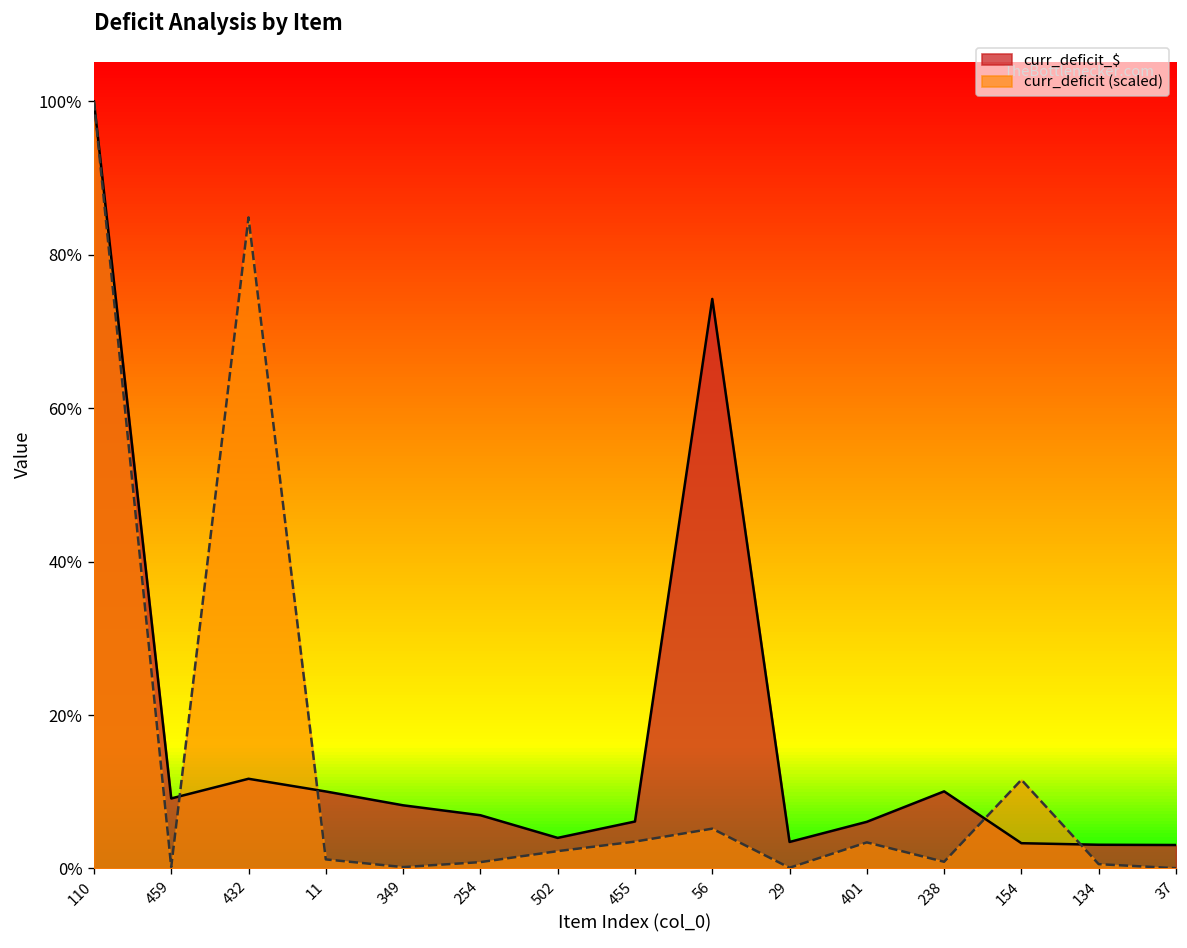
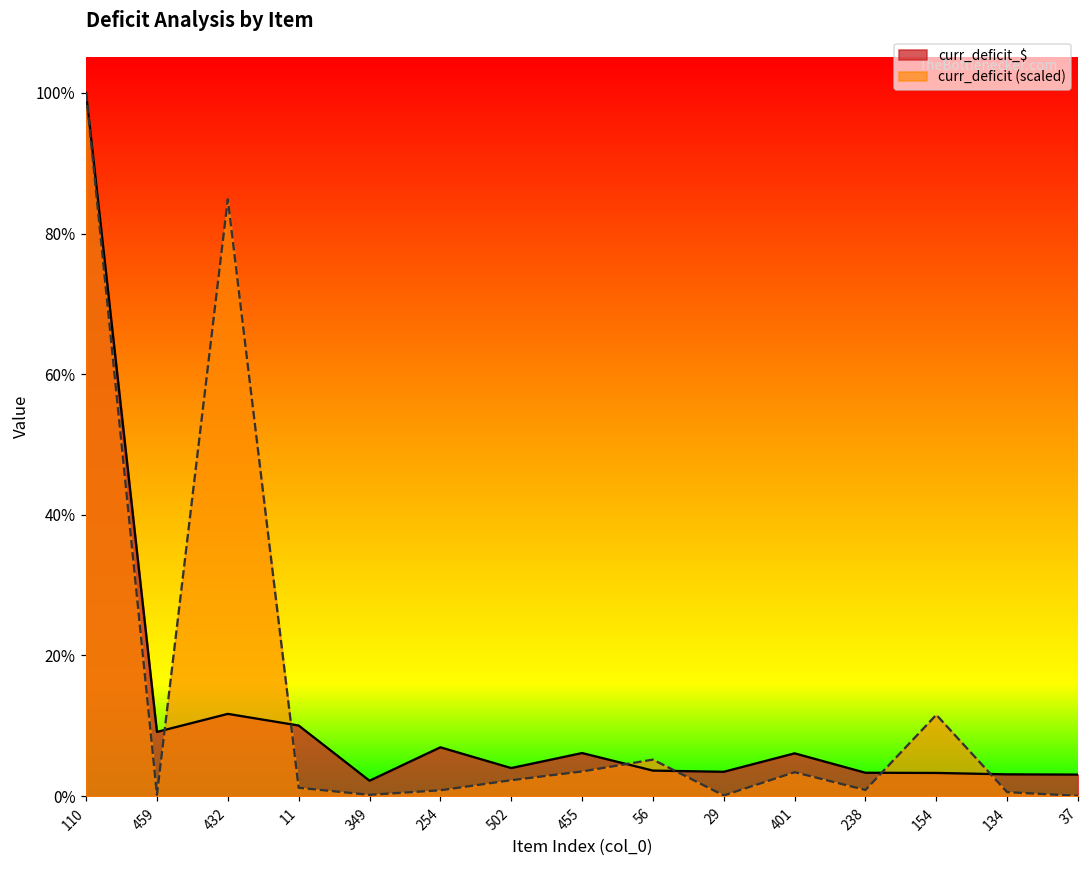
curr_deficit_$, 349: 8% -> 2%
curr_deficit_$, 56: 74% -> 4%
curr_deficit_$, 238: 10% -> 3%
